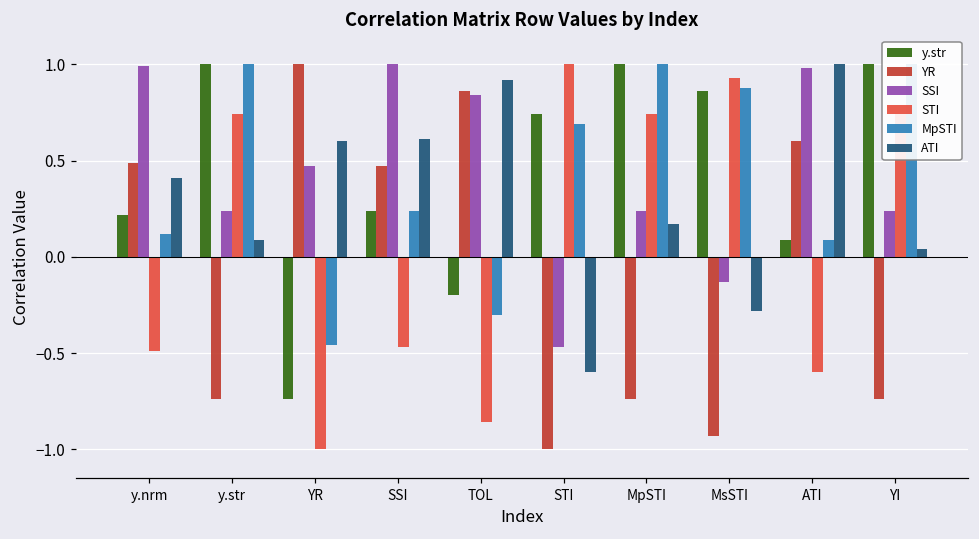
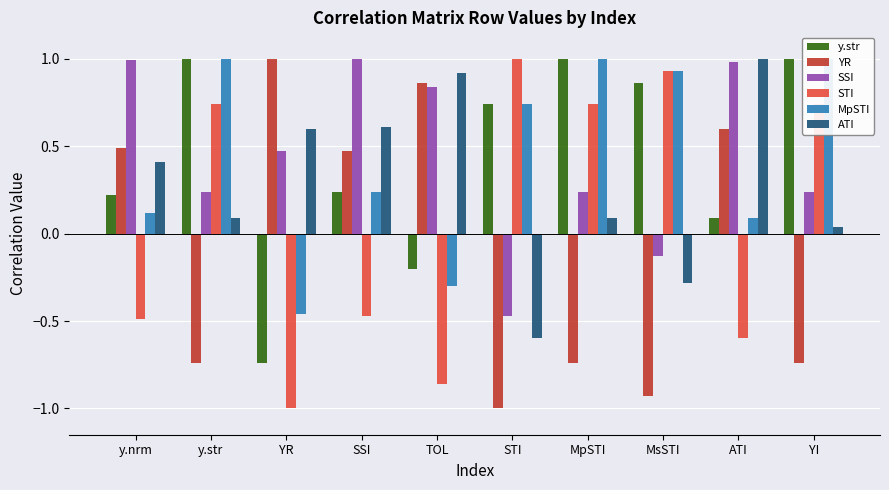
MpSTI, STI: 0.69 -> 0.74
ATI, MpSTI: 0.17 -> 0.09
MpSTI, MsSTI: 0.88 -> 0.93
